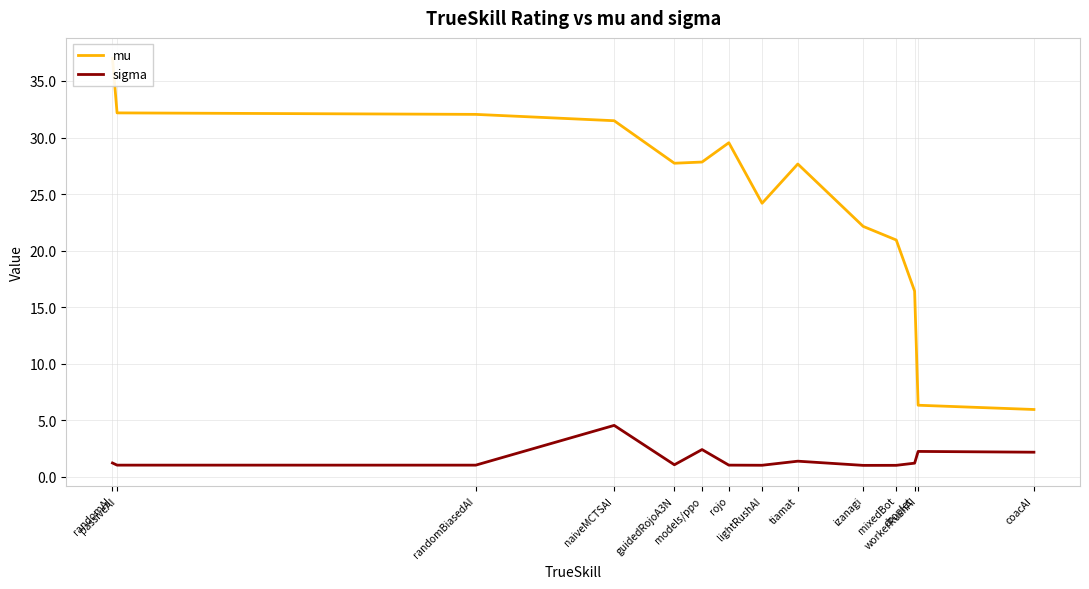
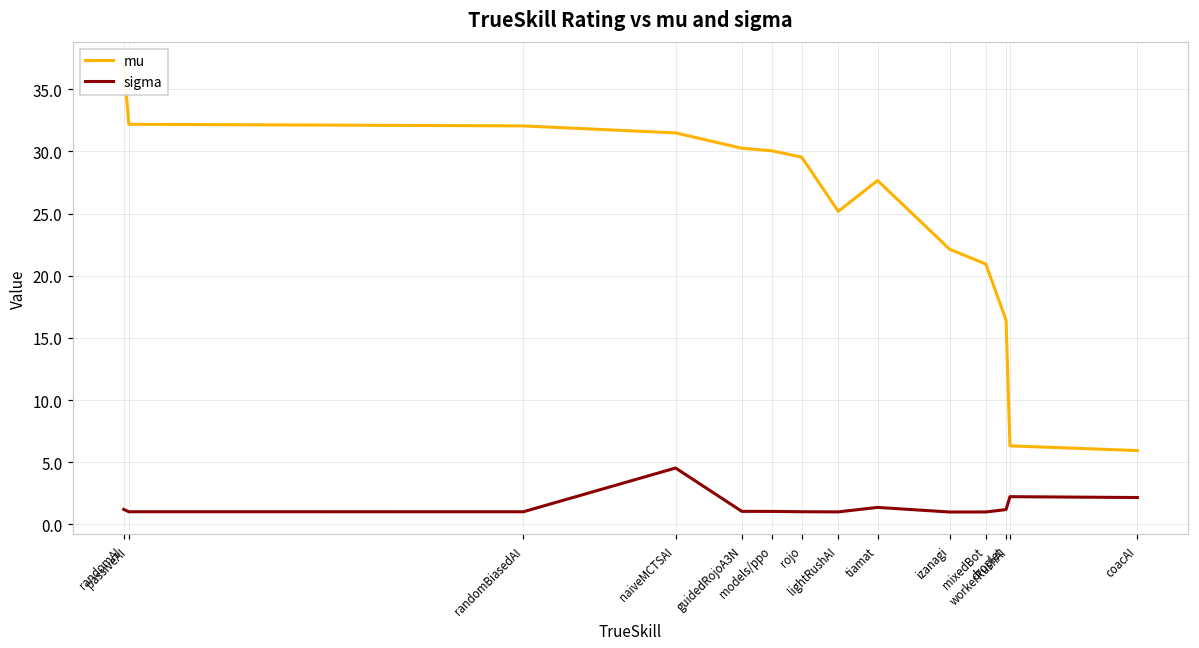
mu, guidedRojoA3N: 27.7 -> 30.3
mu, models/ppo: 27.8 -> 30.0
sigma, models/ppo: 2.4 -> 1.0
mu, lightRushAI: 24.2 -> 25.2
